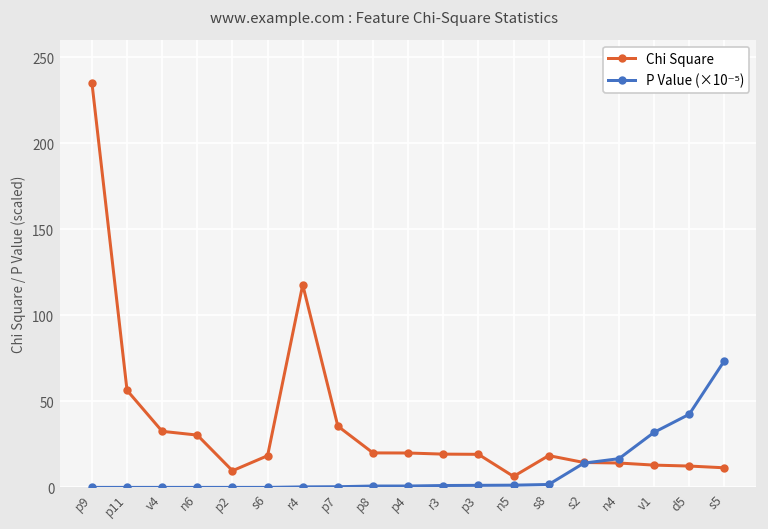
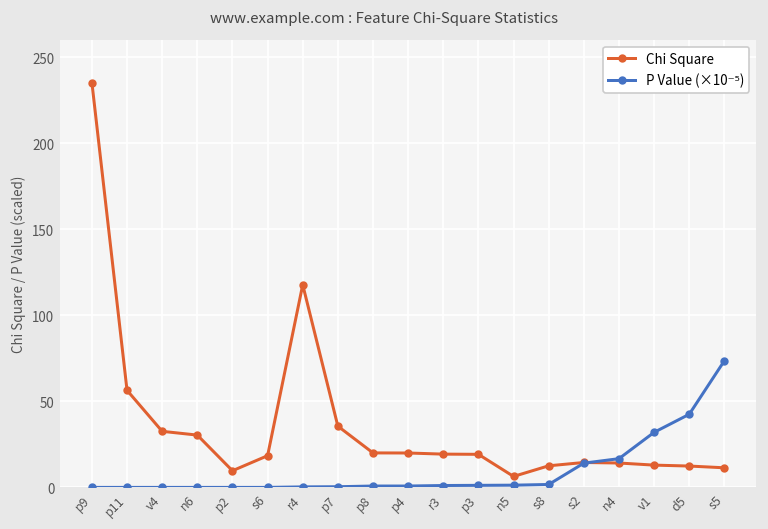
Chi Square, s8: 18 -> 13
